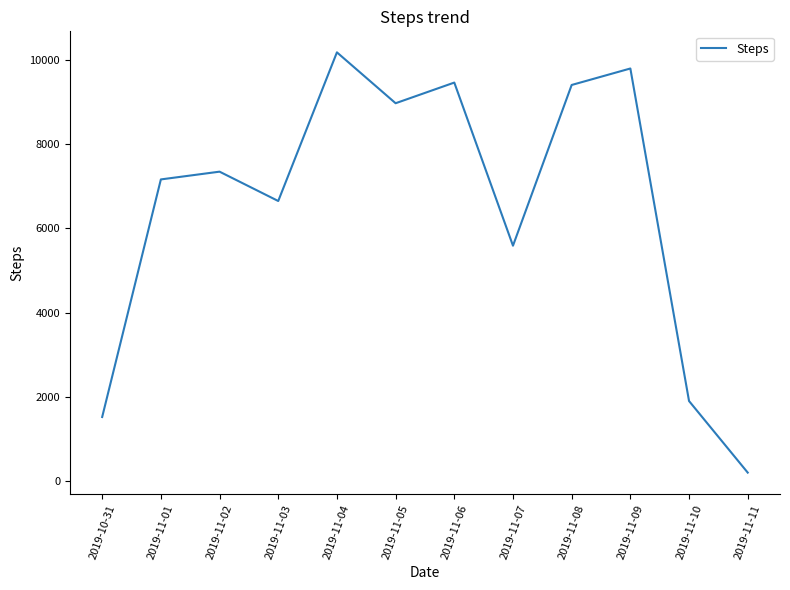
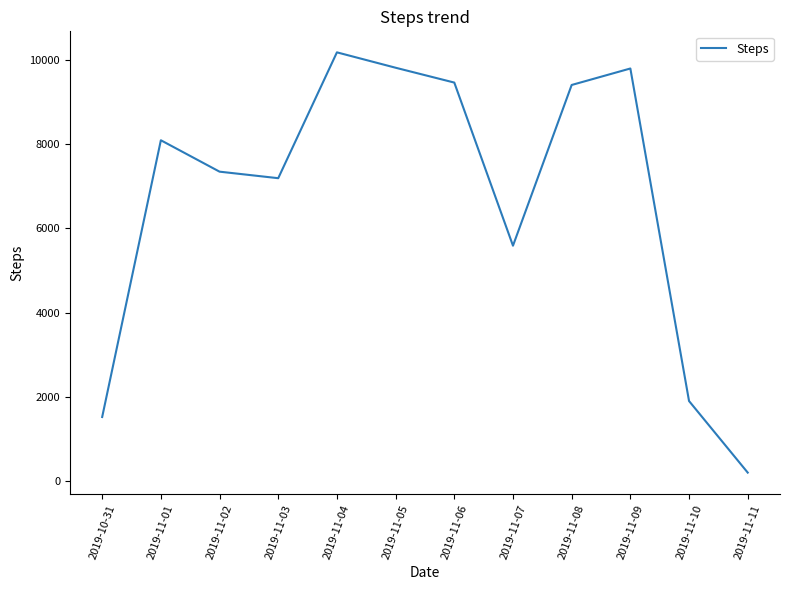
2019-11-01: 7200 -> 8100
2019-11-03: 6600 -> 7200
2019-11-05: 9000 -> 9800
